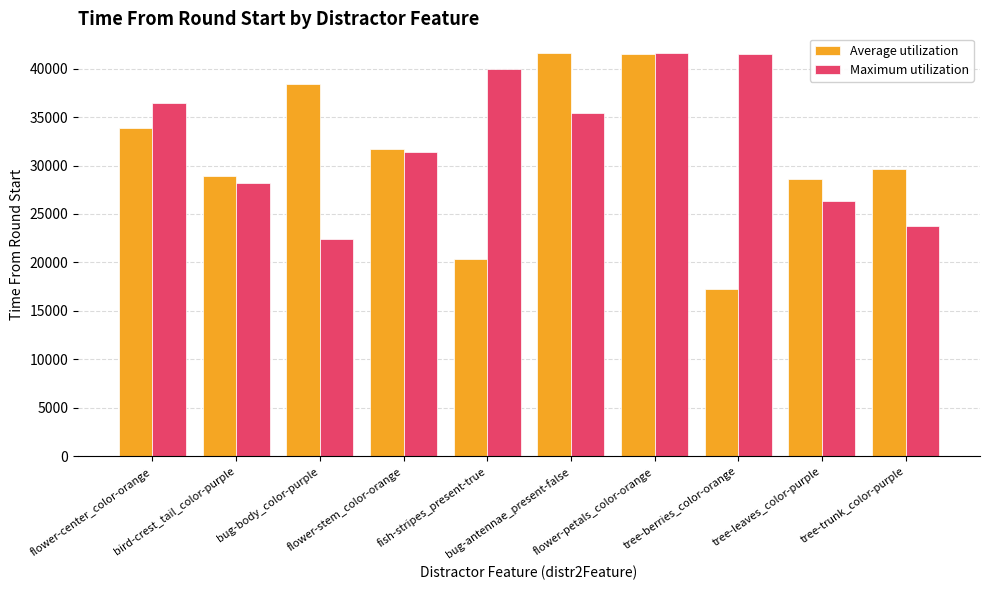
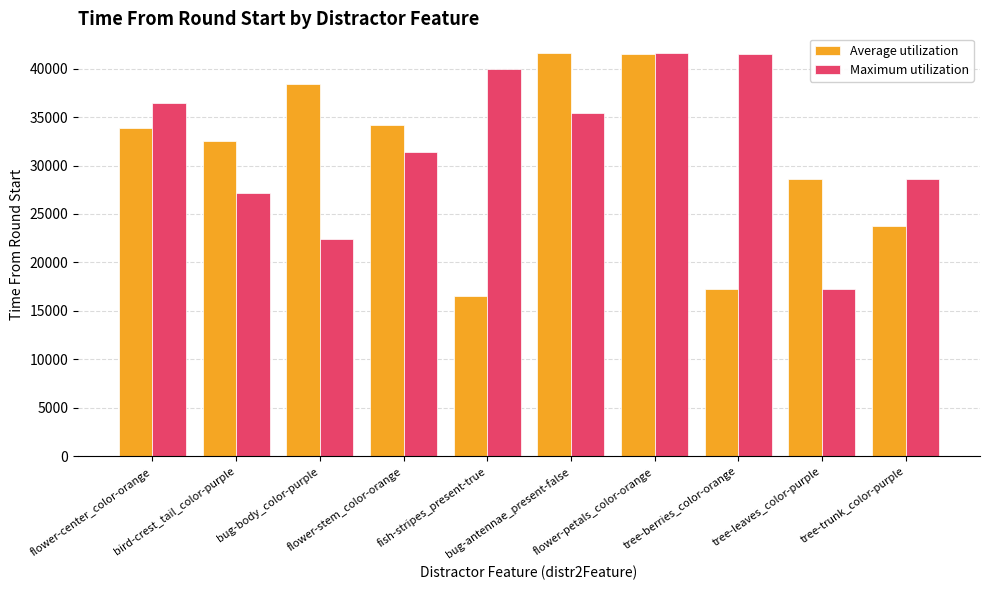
Average utilization, bird-crest_tail_color-purple: 29000 -> 33000
Maximum utilization, bird-crest_tail_color-purple: 28000 -> 27000
Average utilization, flower-stem_color-orange: 32000 -> 34000
Average utilization, fish-stripes_present-true: 20000 -> 17000
Maximum utilization, tree-leaves_color-purple: 26000 -> 17000
Average utilization, tree-trunk_color-purple: 30000 -> 24000
Maximum utilization, tree-trunk_color-purple: 24000 -> 29000
